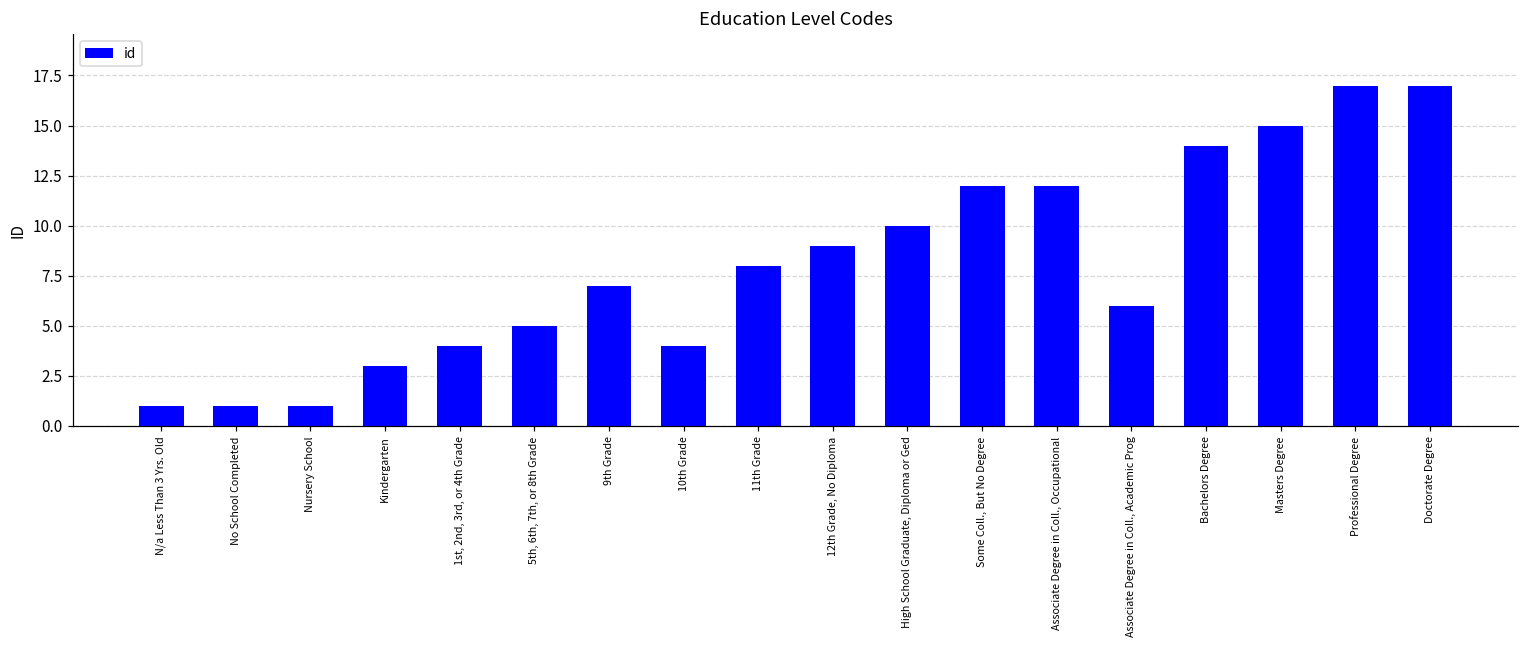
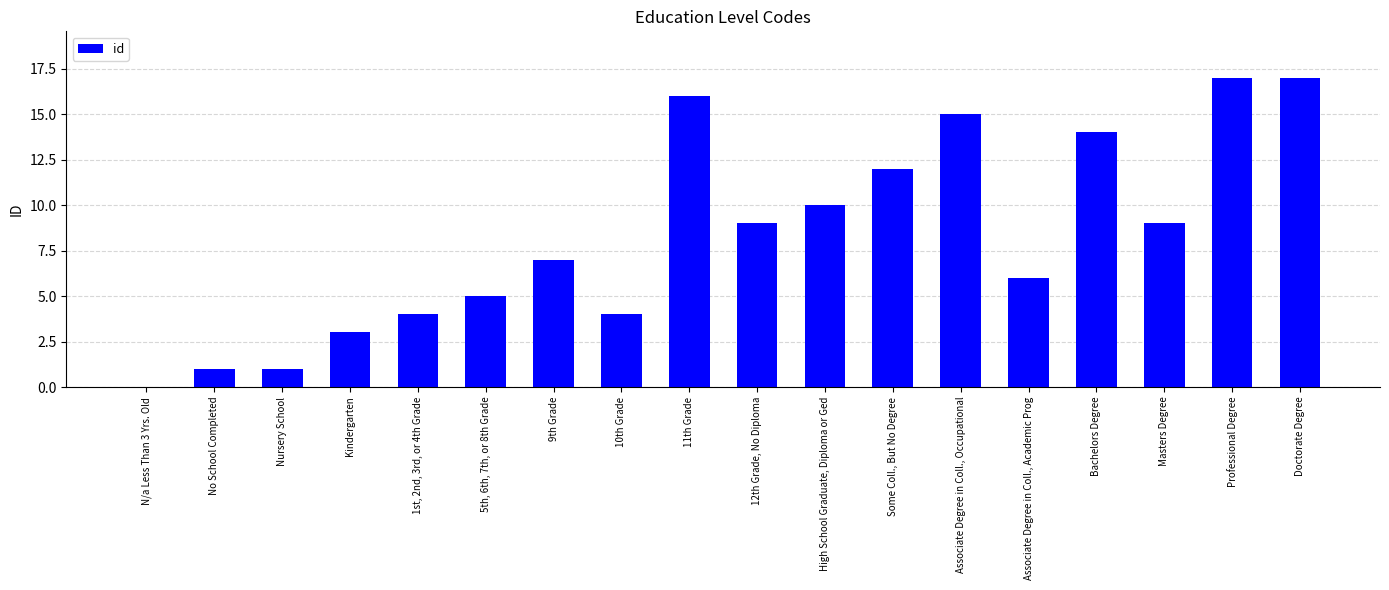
N/a Less Than 3 Yrs. Old: 1 -> 0
11th Grade: 8 -> 16
Associate Degree in Coll., Occupational: 12 -> 15
Masters Degree: 15 -> 9
